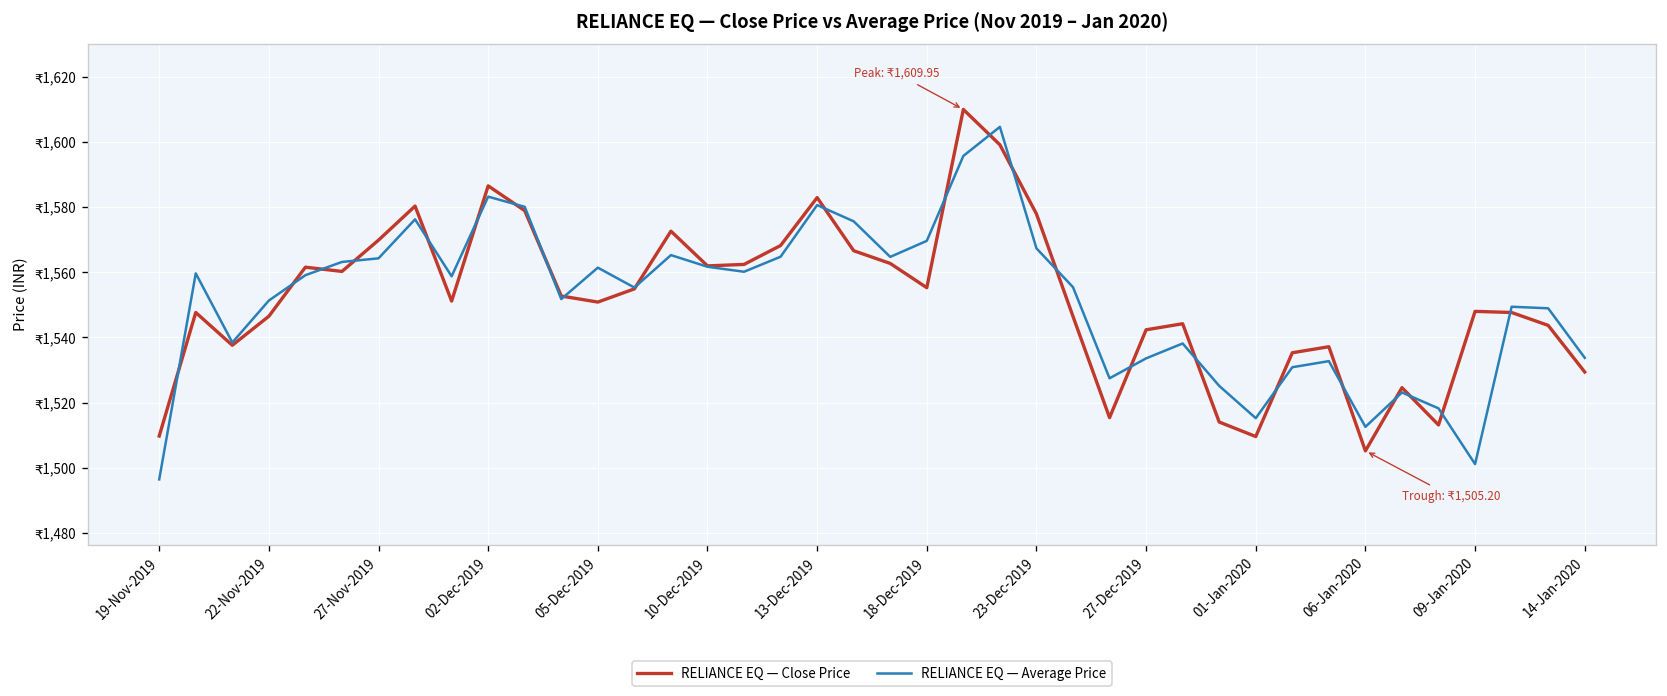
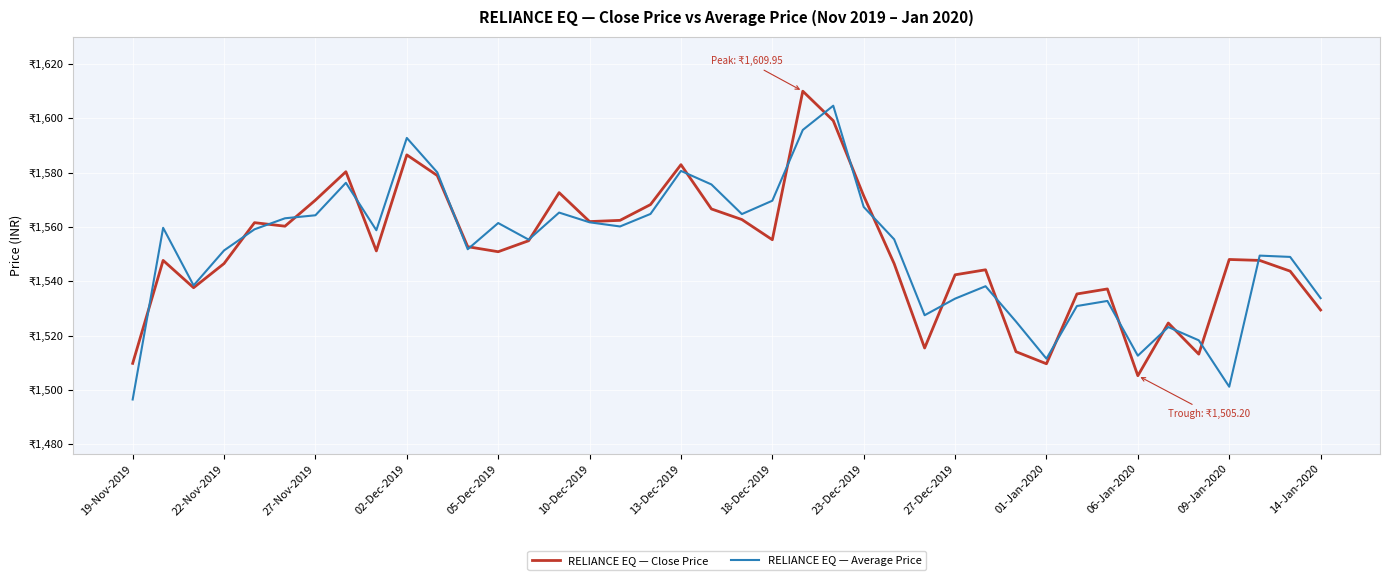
RELIANCE EQ — Average Price, 02-Dec-2019: ₹1,583 -> ₹1,593
RELIANCE EQ — Close Price, 23-Dec-2019: ₹1,578 -> ₹1,571
RELIANCE EQ — Average Price, 01-Jan-2020: ₹1,515 -> ₹1,511
